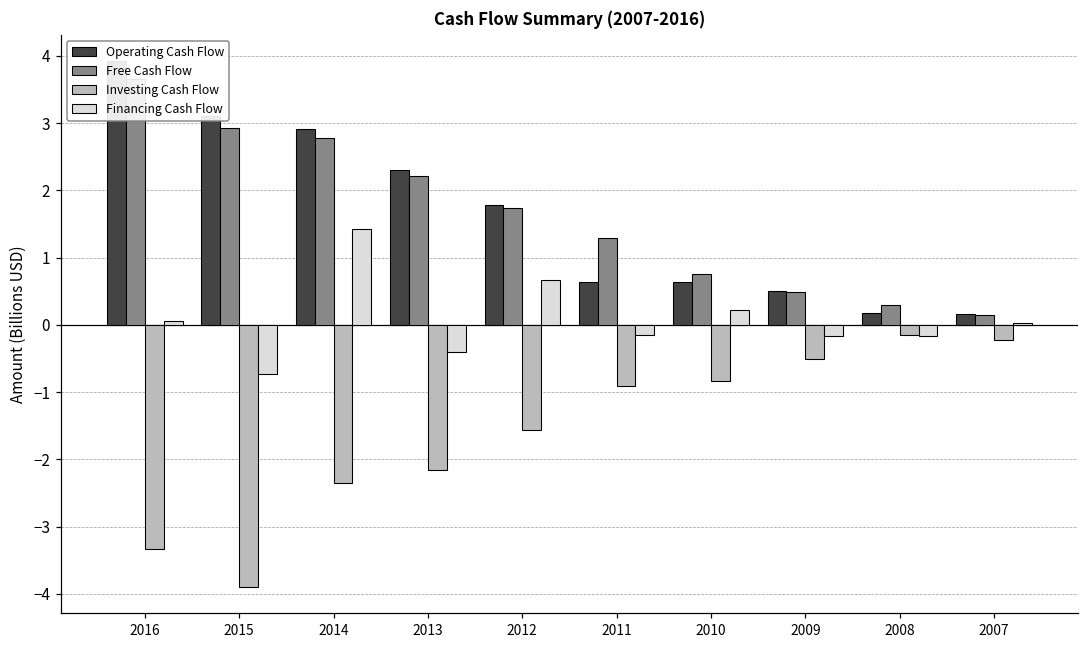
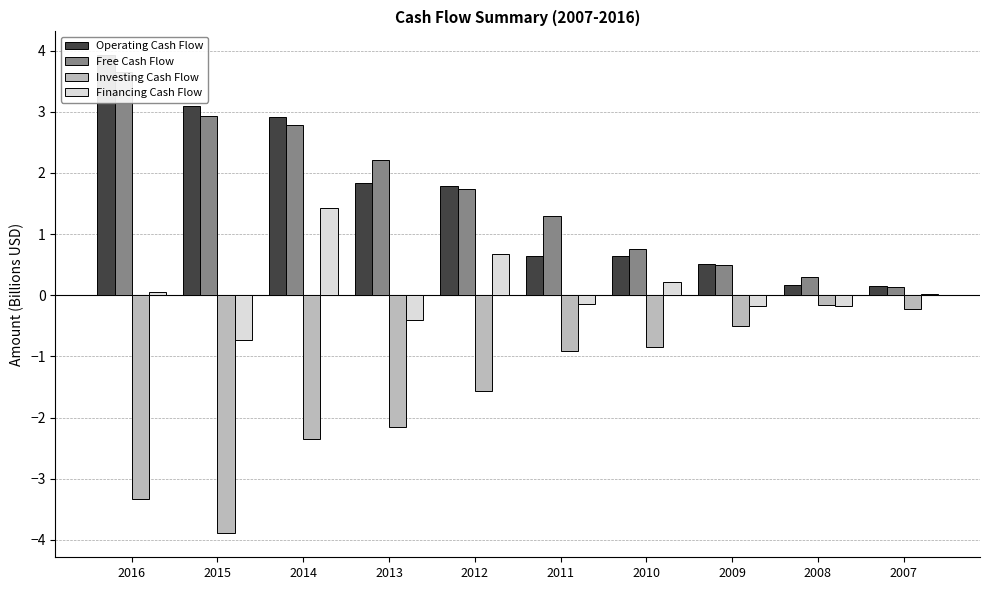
Operating Cash Flow, 2013: 2.3 -> 1.8
